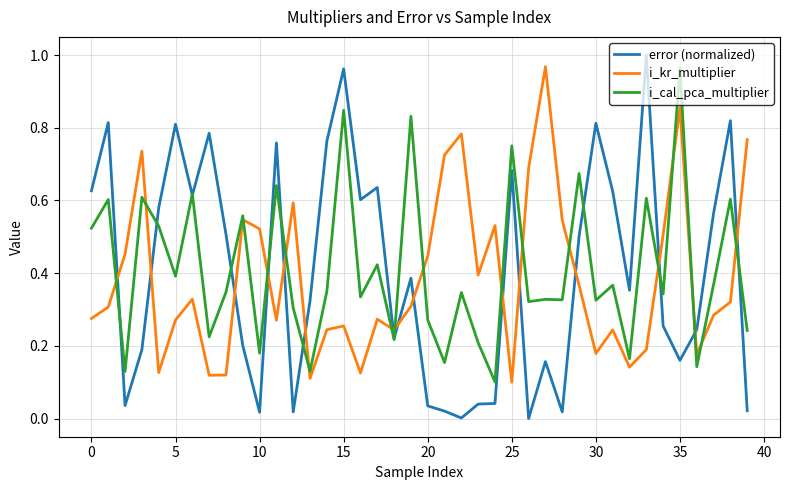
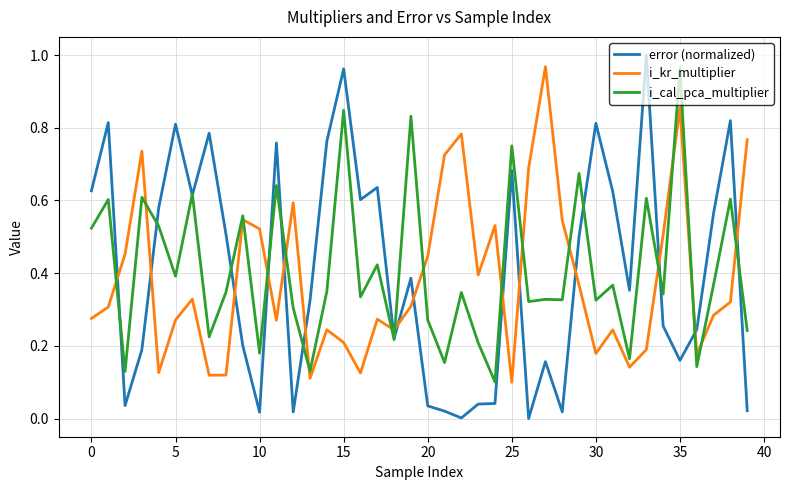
i_kr_multiplier, 15: 0.25 -> 0.21
